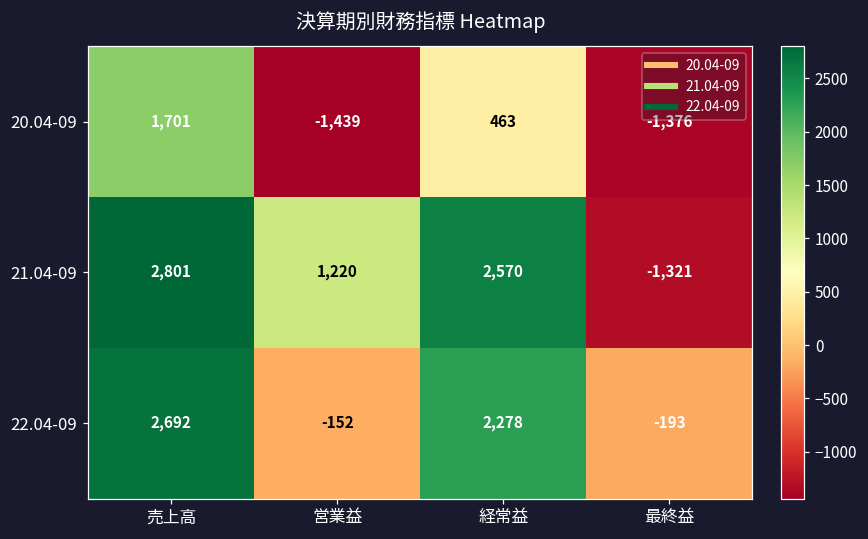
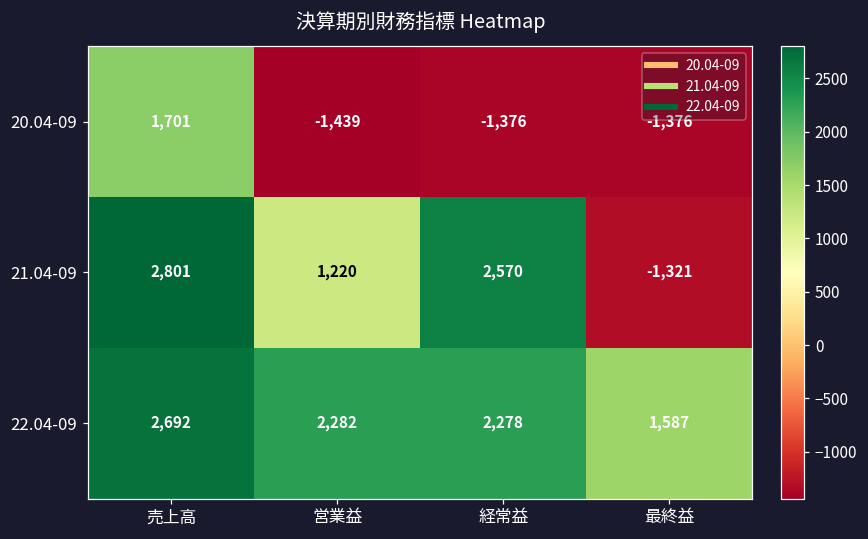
20.04-09, 経常益: 463 -> -1,376
22.04-09, 営業益: -152 -> 2,282
22.04-09, 最終益: -193 -> 1,587
